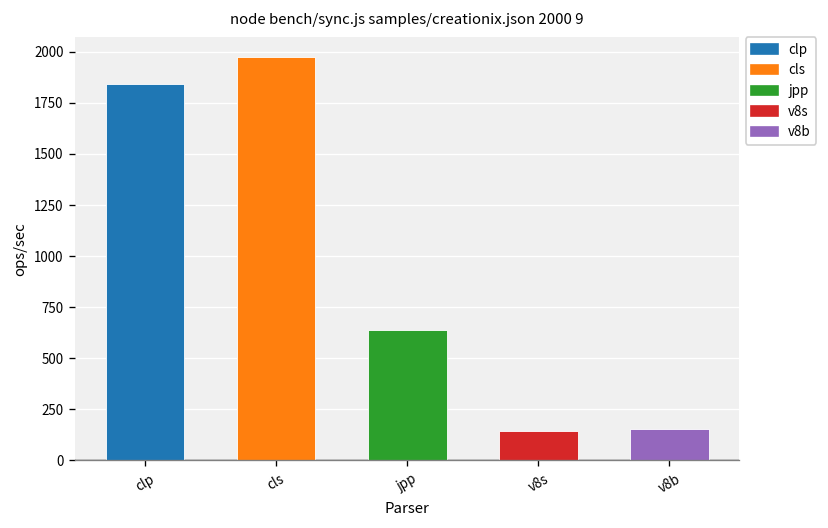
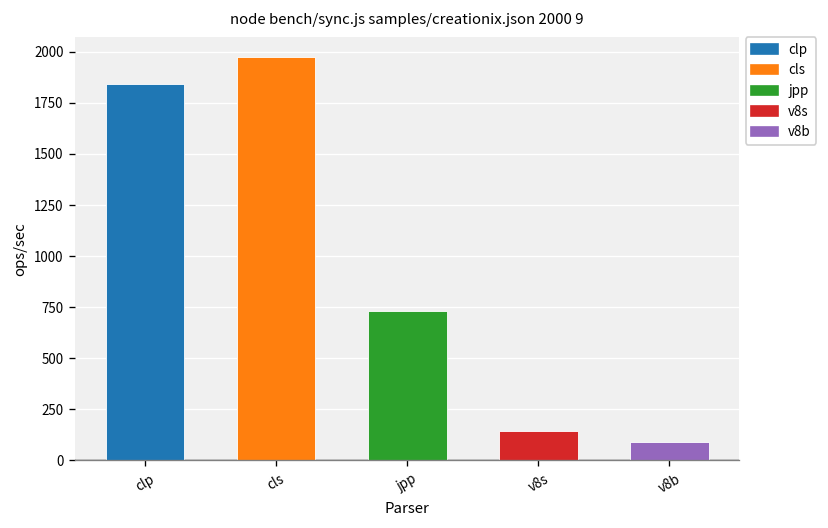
jpp: 640 -> 730
v8b: 150 -> 90
